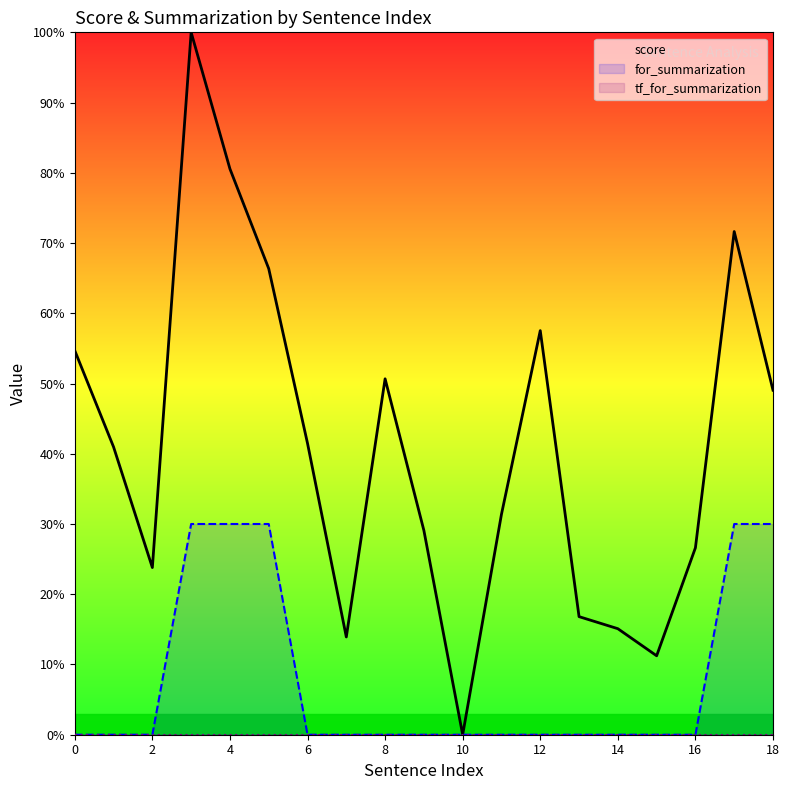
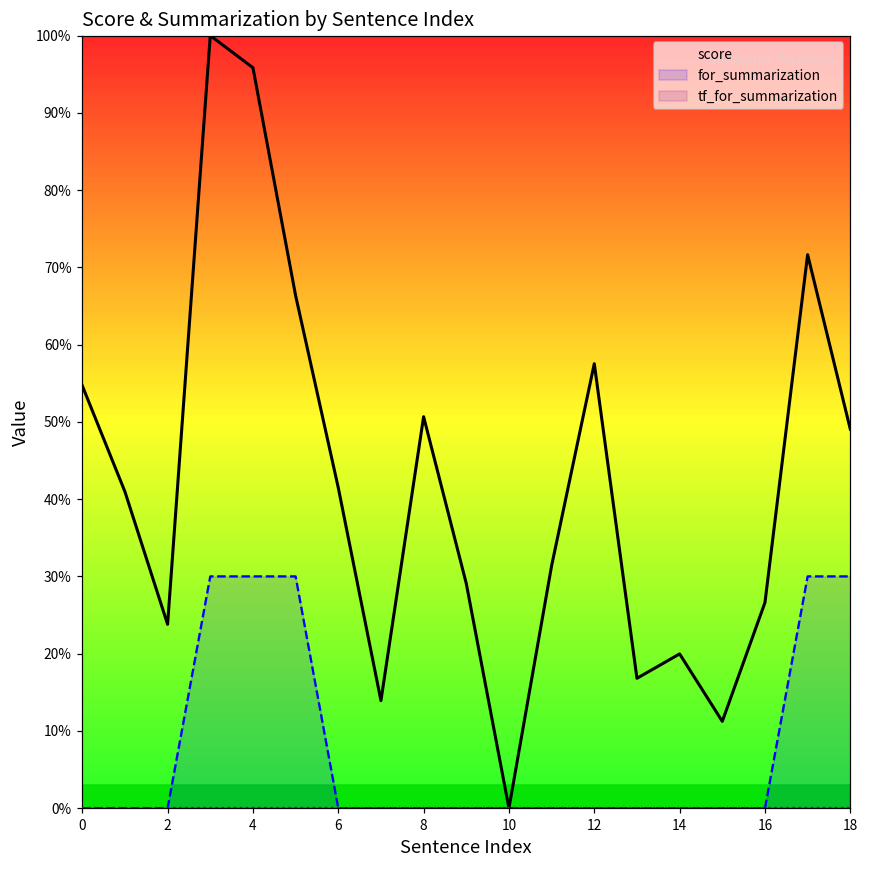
score, 4: 81% -> 96%
score, 14: 15% -> 20%
